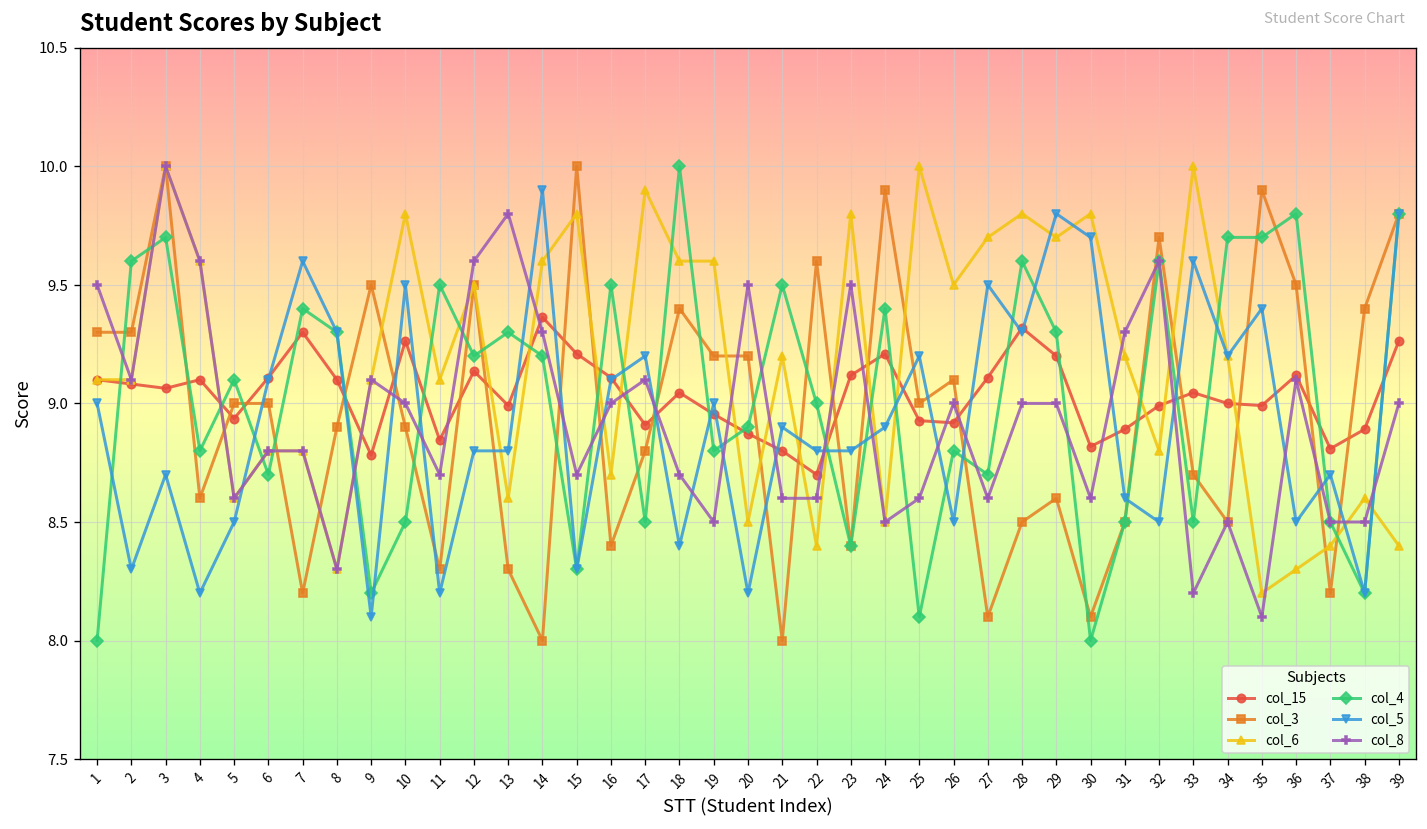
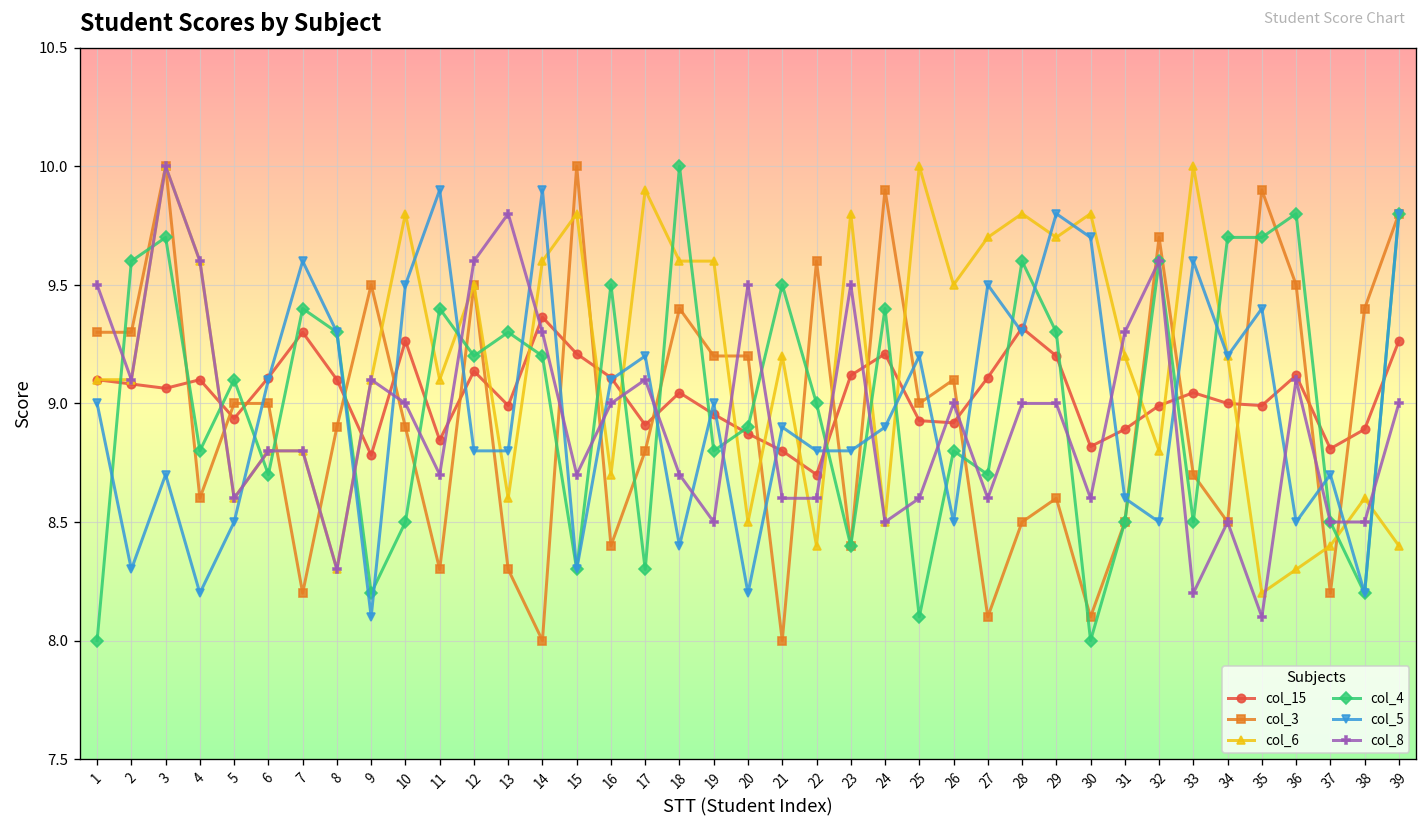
col_4, 11: 9.5 -> 9.4
col_5, 11: 8.2 -> 9.9
col_4, 17: 8.5 -> 8.3
